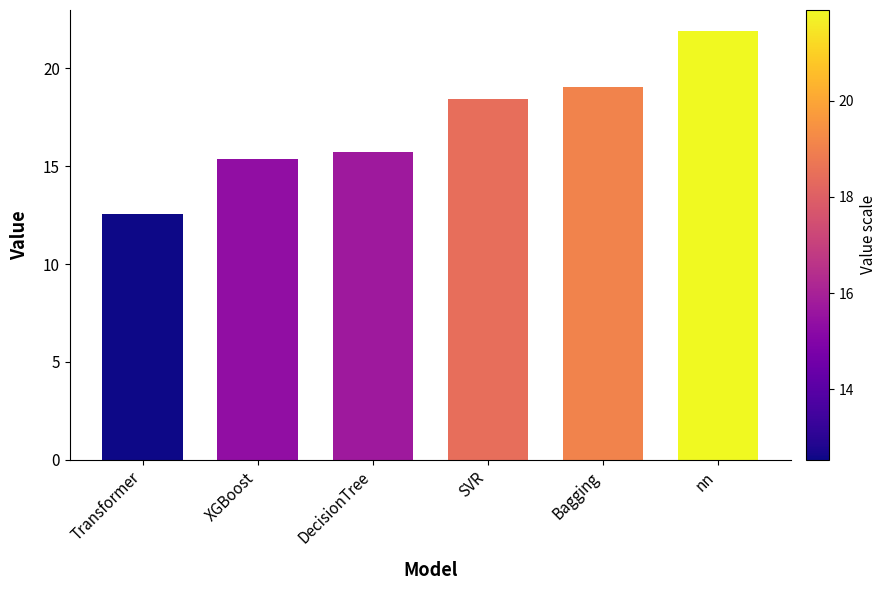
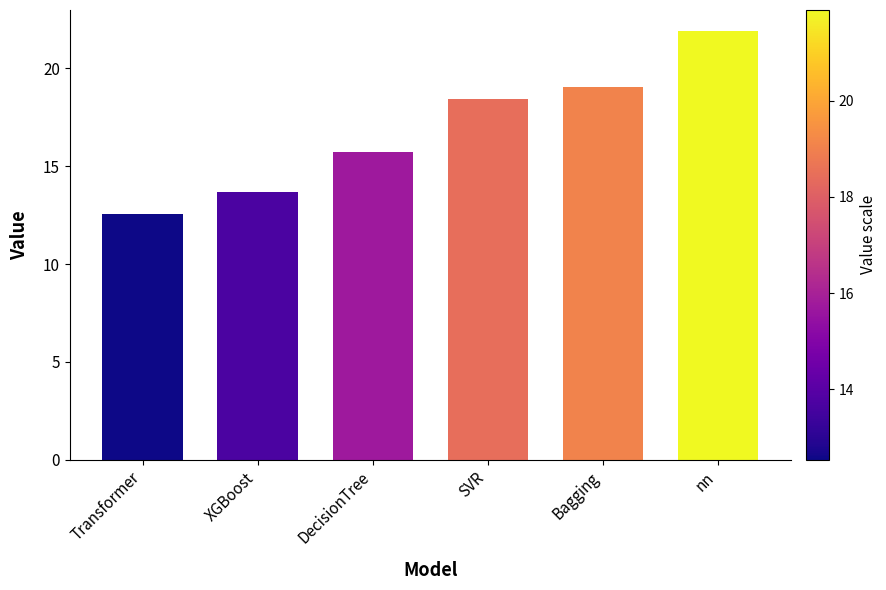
XGBoost: 15.4 -> 13.7
